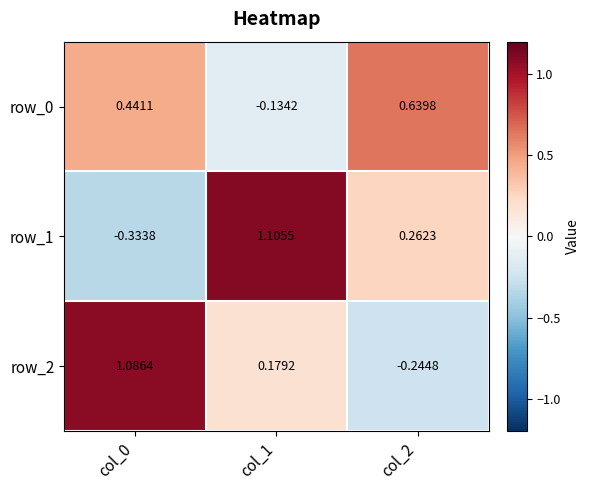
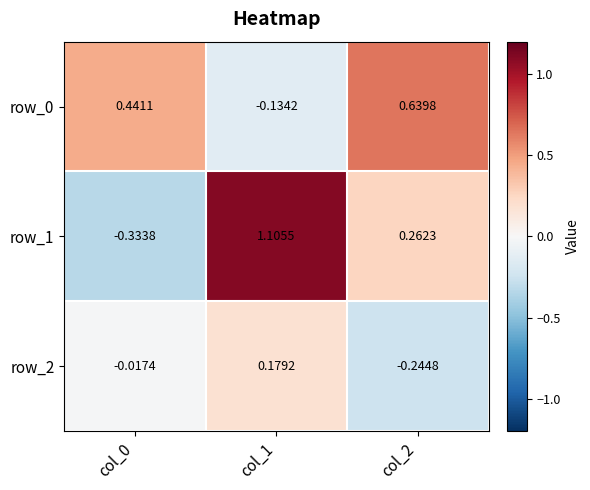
row_2, col_0: 1.0864 -> -0.0174
